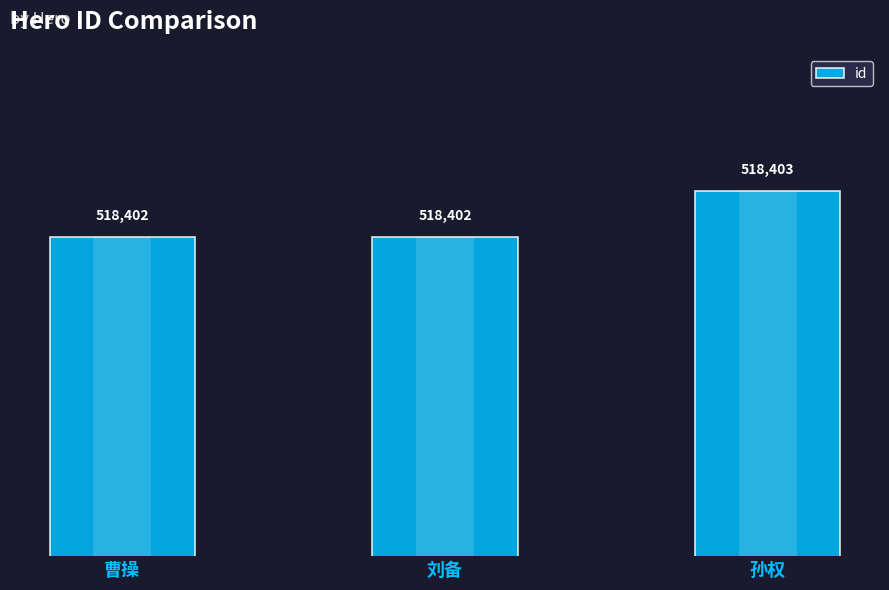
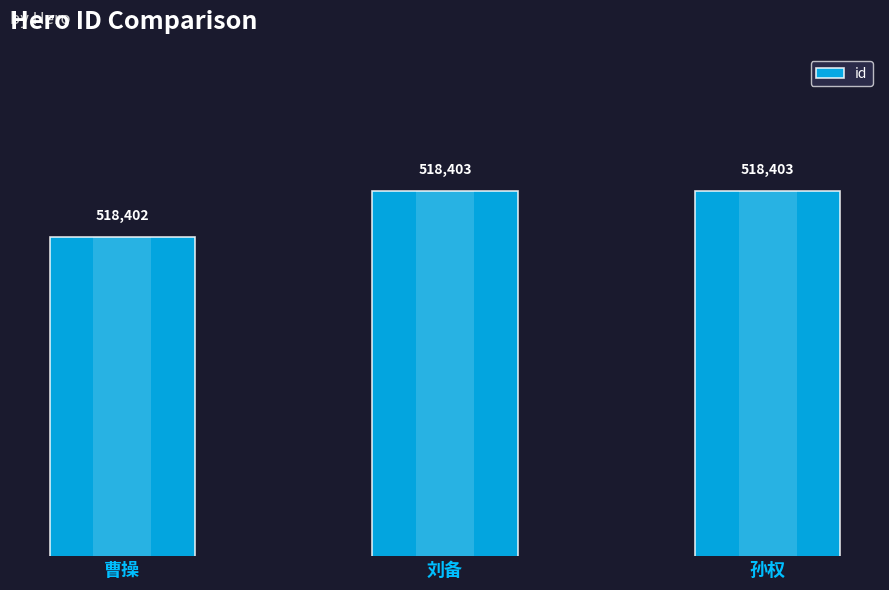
刘备: 518,402 -> 518,403
